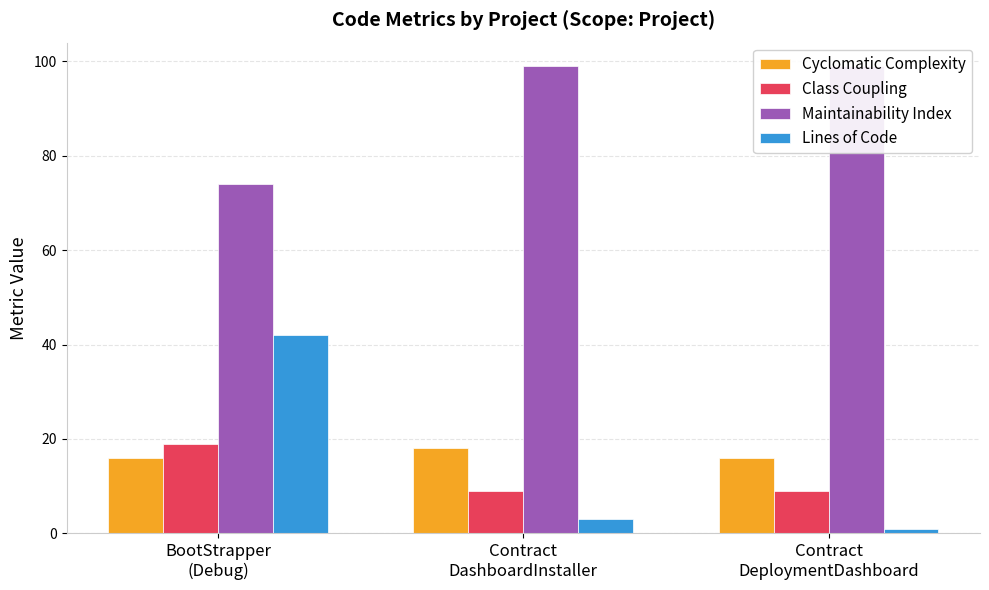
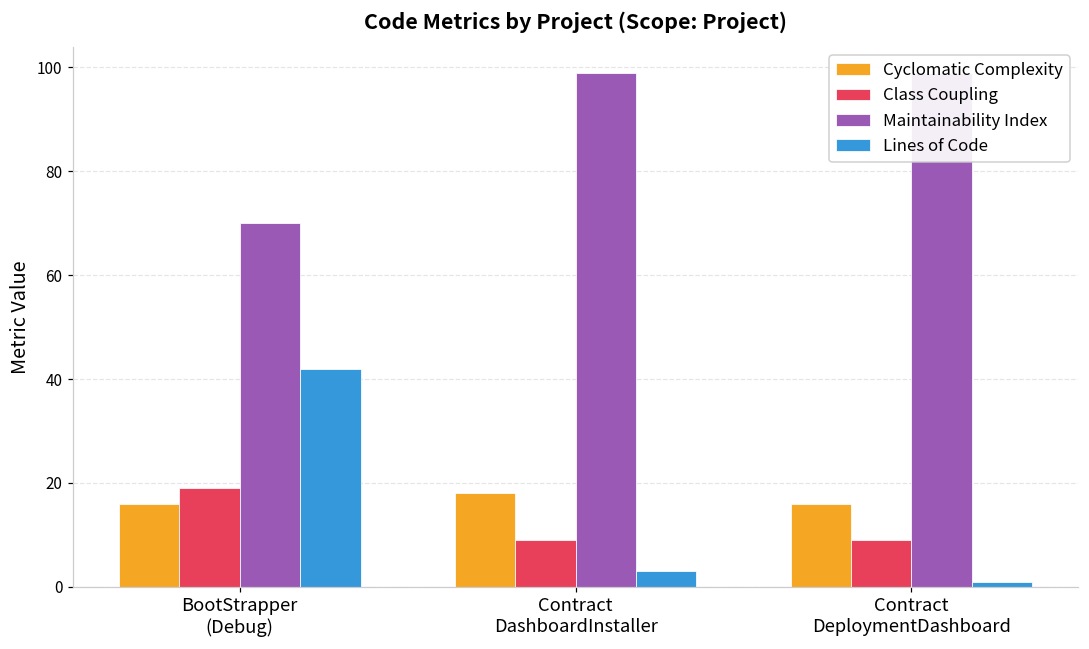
Maintainability Index, BootStrapper (Debug): 74 -> 70
